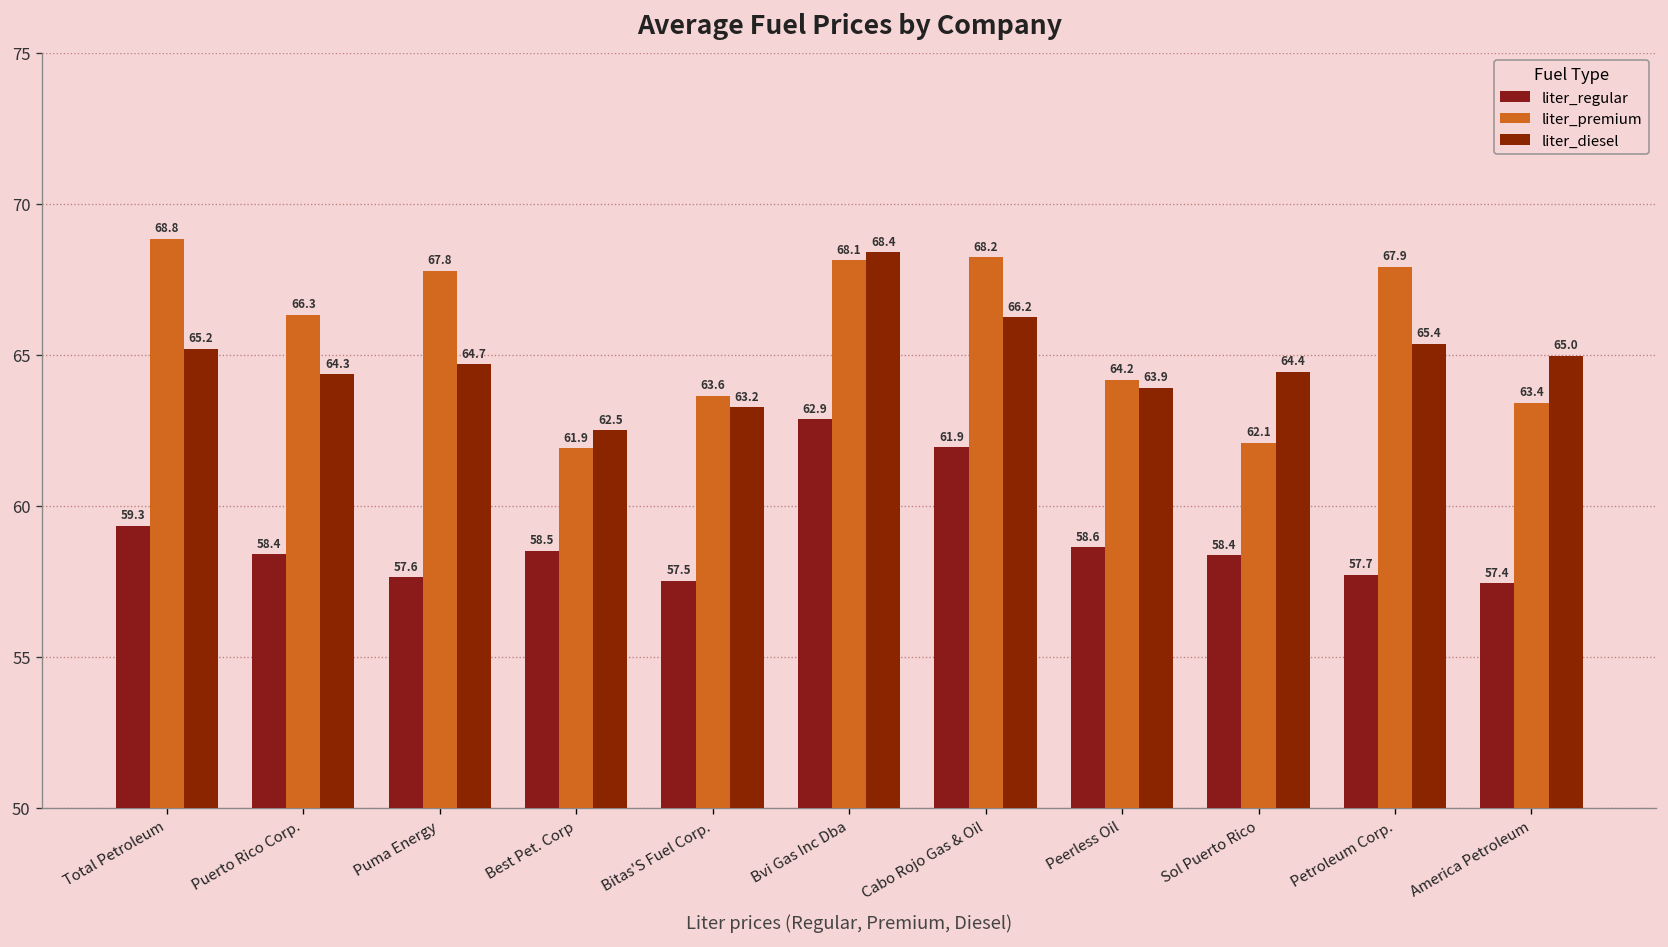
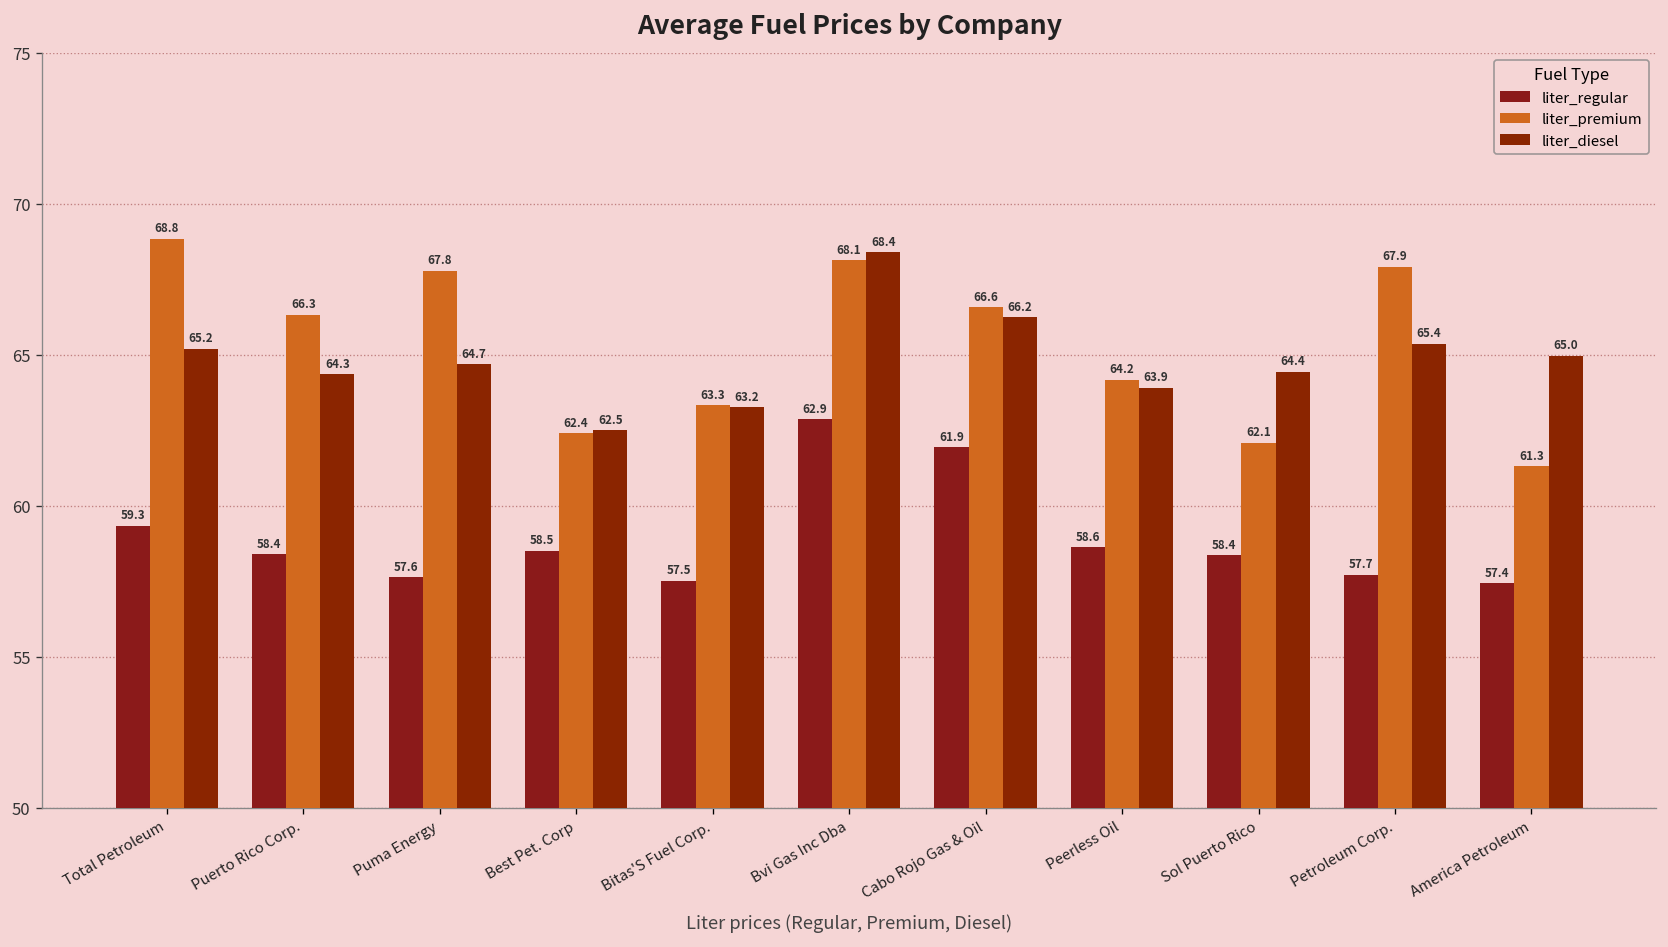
liter_premium, Best Pet. Corp: 61.9 -> 62.4
liter_premium, Bitas'S Fuel Corp.: 63.6 -> 63.3
liter_premium, Cabo Rojo Gas & Oil: 68.2 -> 66.6
liter_premium, America Petroleum: 63.4 -> 61.3
